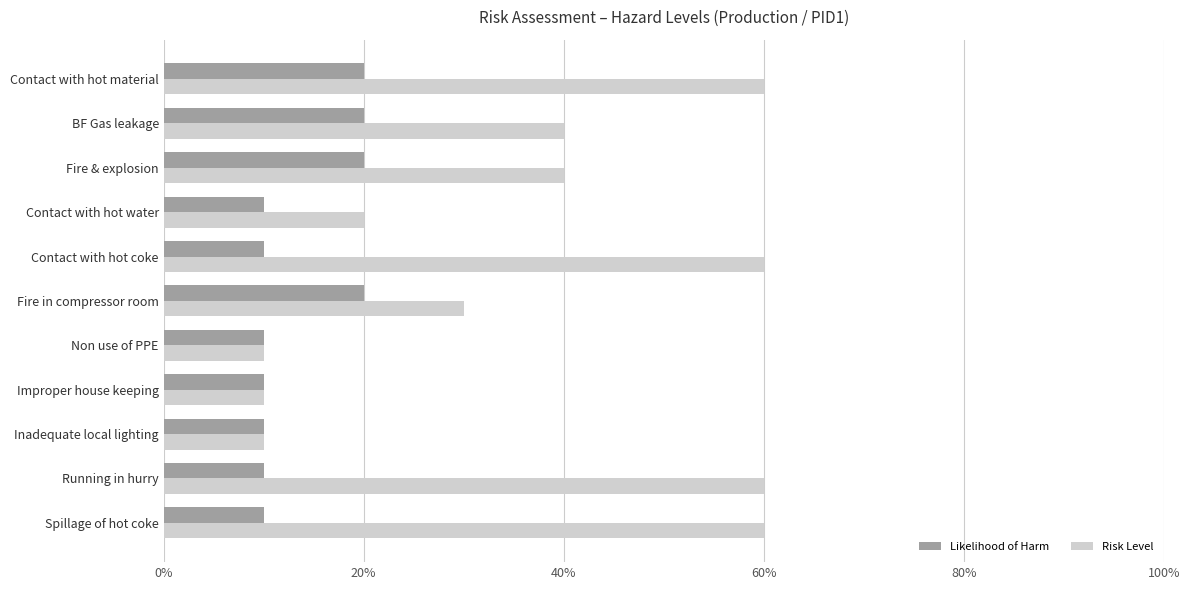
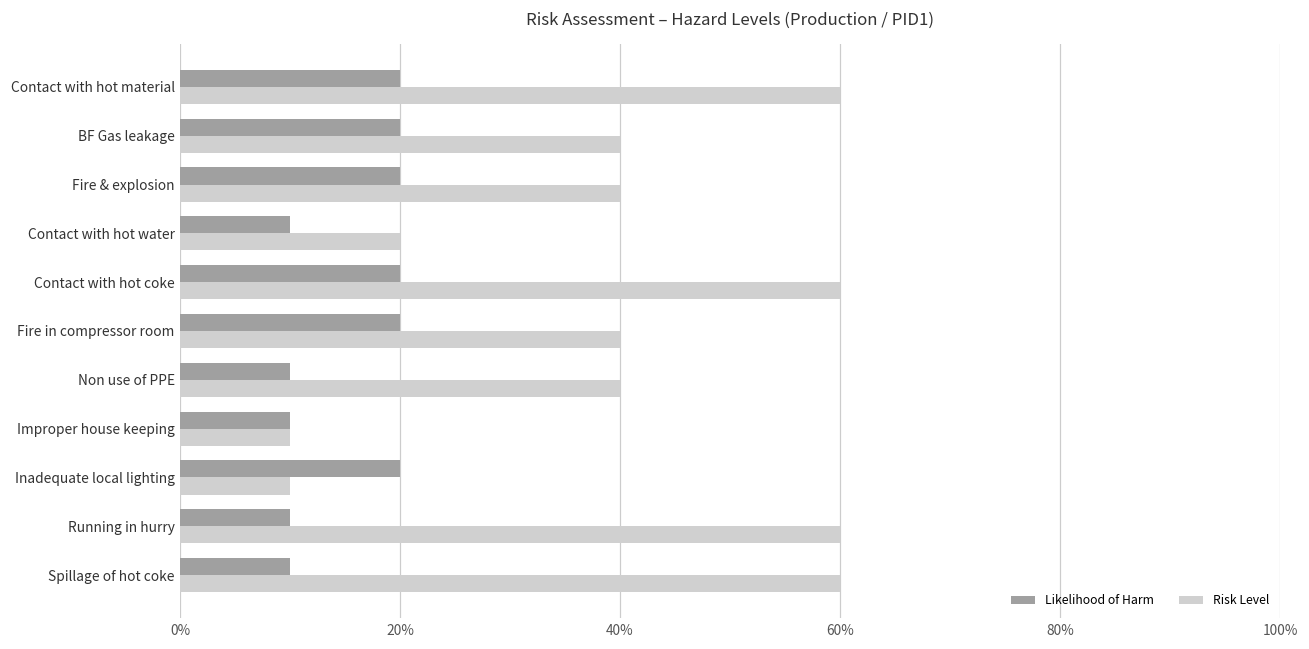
Likelihood of Harm, Contact with hot coke: 10.0% -> 20.0%
Risk Level, Fire in compressor room: 30.0% -> 40.0%
Risk Level, Non use of PPE: 10.0% -> 40.0%
Likelihood of Harm, Inadequate local lighting: 10.0% -> 20.0%
